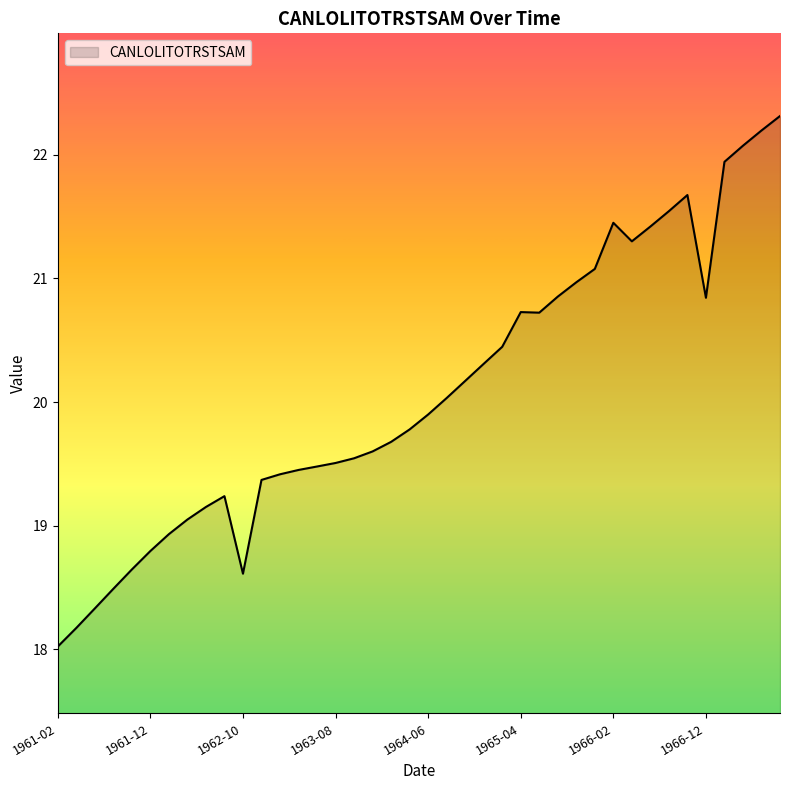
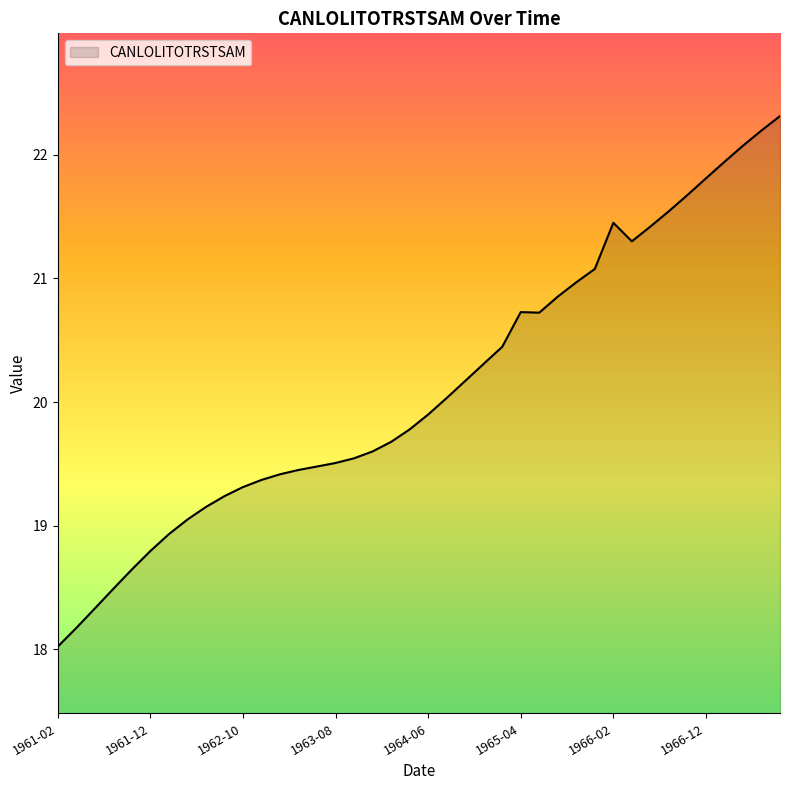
1962-10: 18.61 -> 19.31
1966-12: 20.84 -> 21.81
